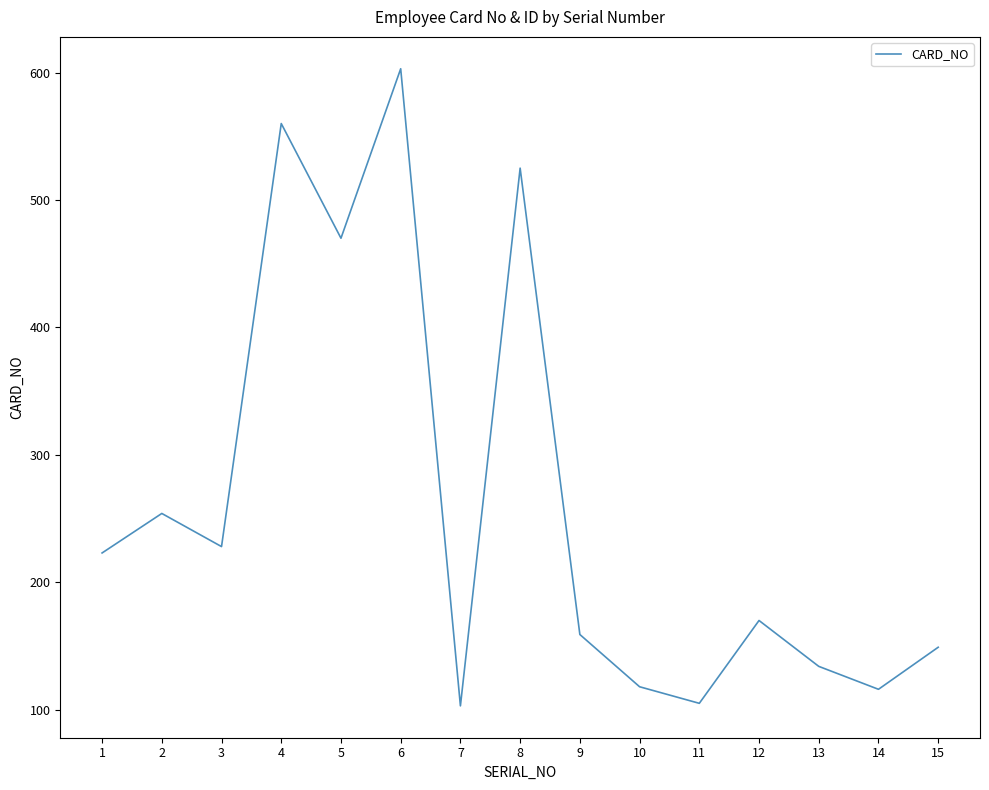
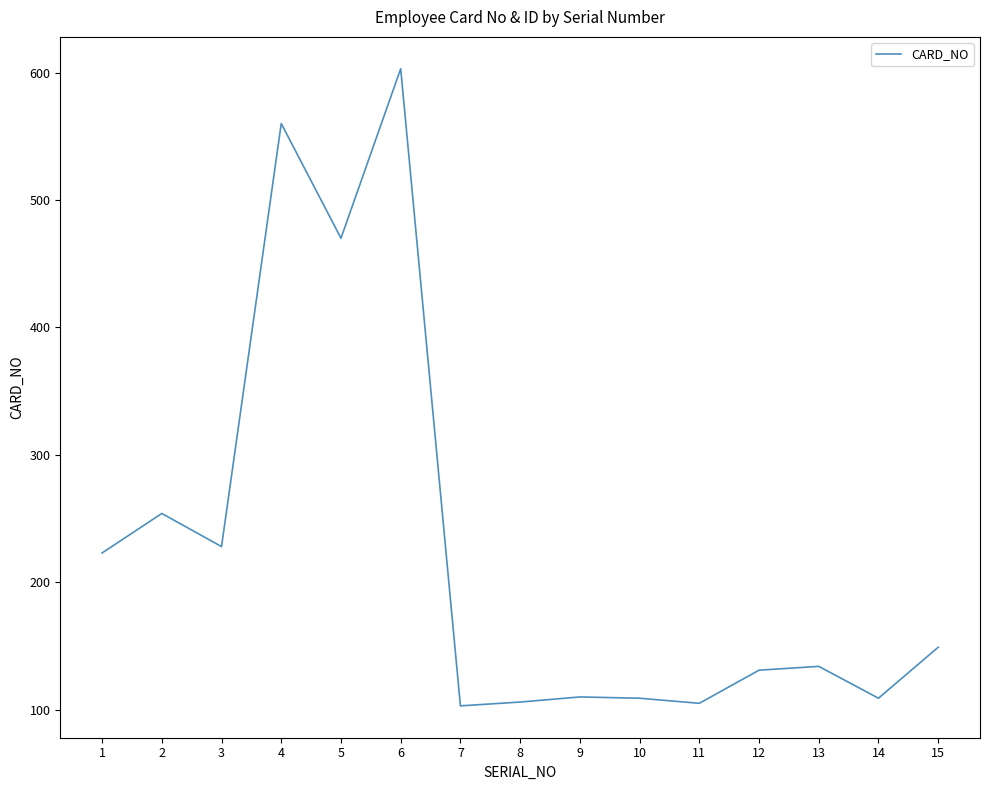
8: 525 -> 106
9: 159 -> 110
10: 118 -> 109
12: 170 -> 131
14: 116 -> 109
